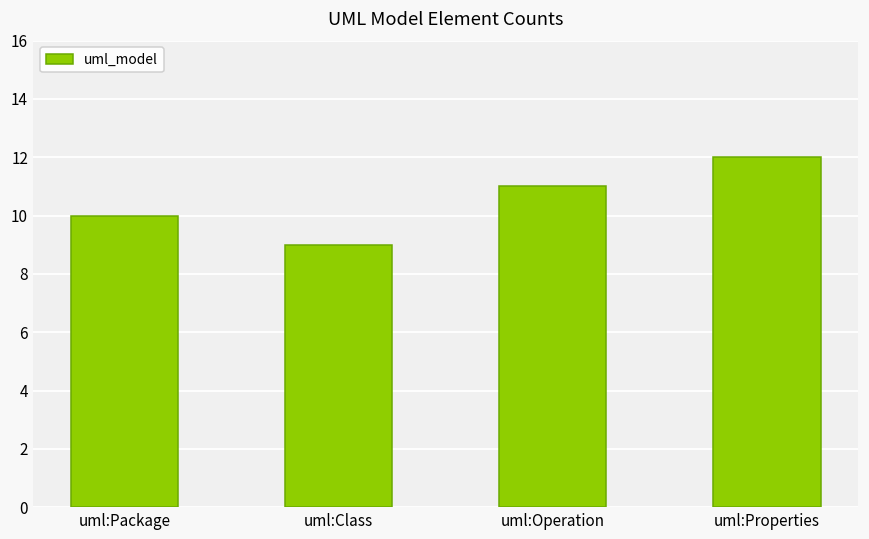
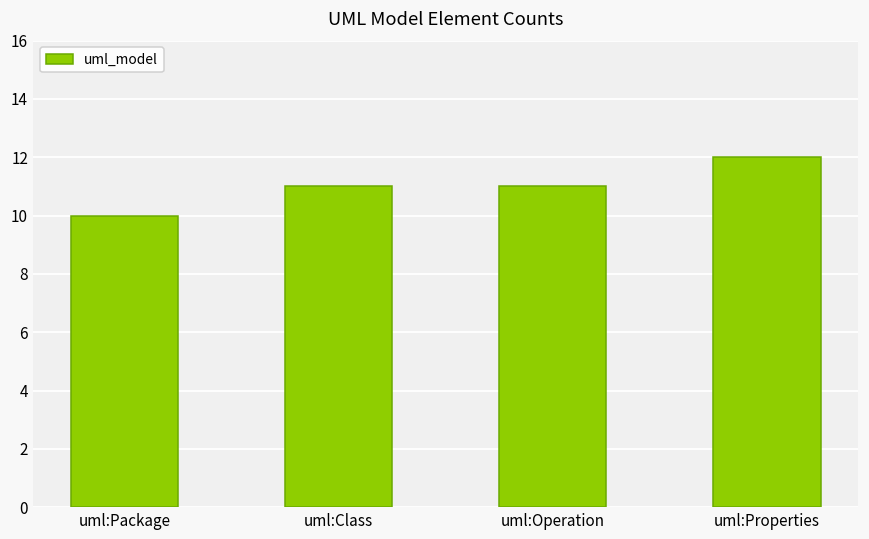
uml:Class: 9 -> 11
